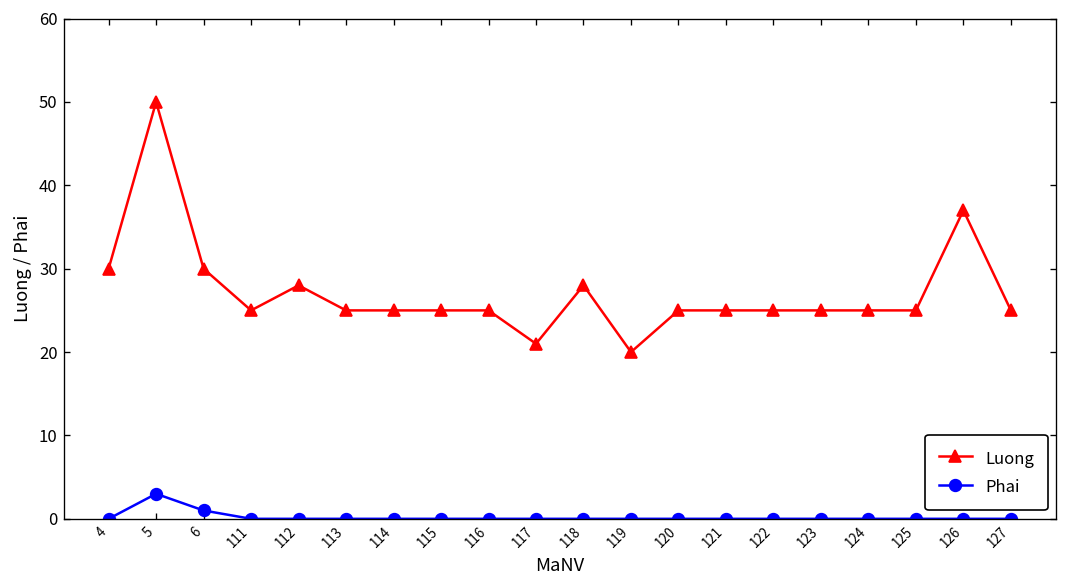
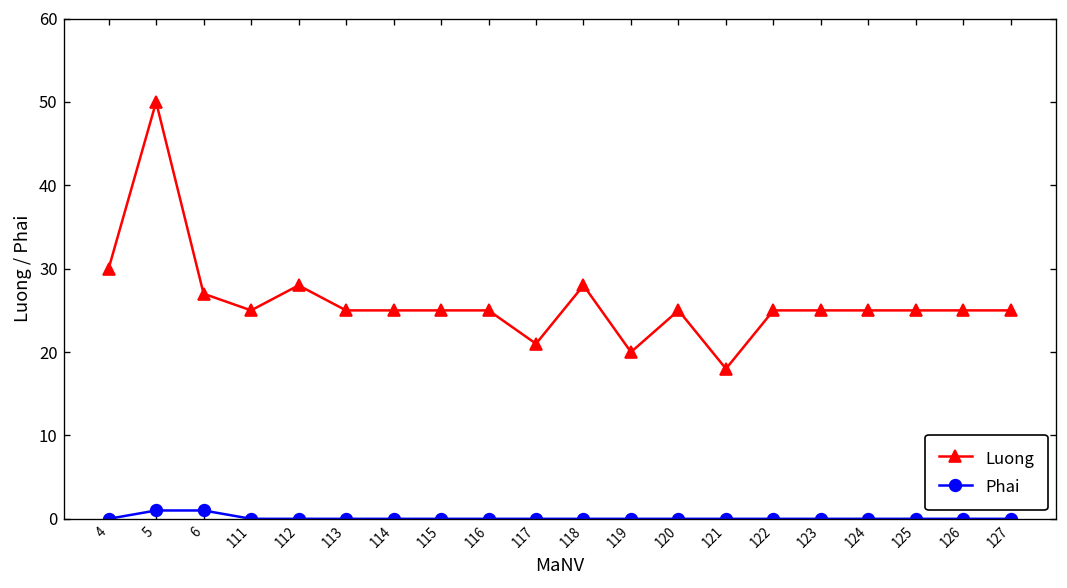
Phai, 5: 3 -> 1
Luong, 6: 30 -> 27
Luong, 121: 25 -> 18
Luong, 126: 37 -> 25
